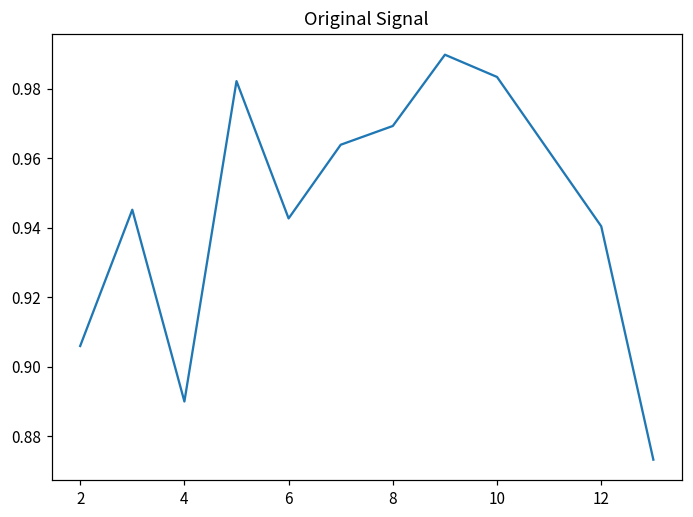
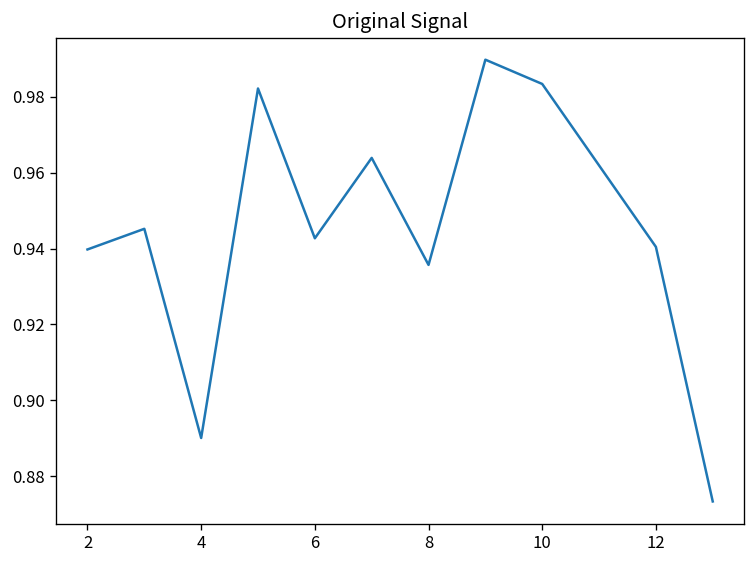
2: 0.906 -> 0.940
8: 0.969 -> 0.936
